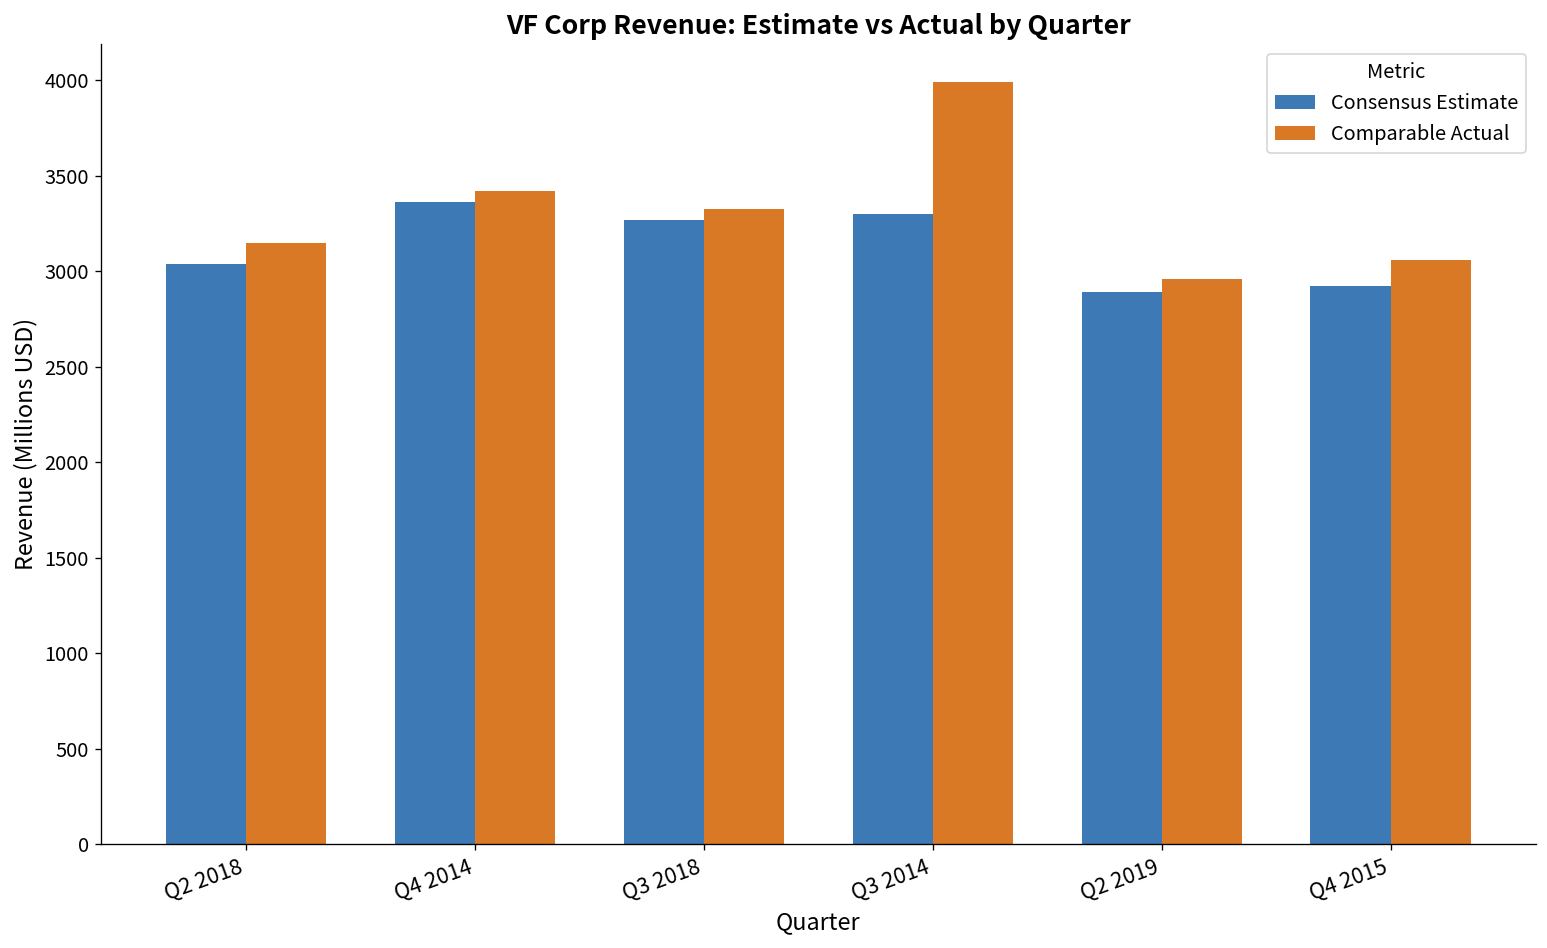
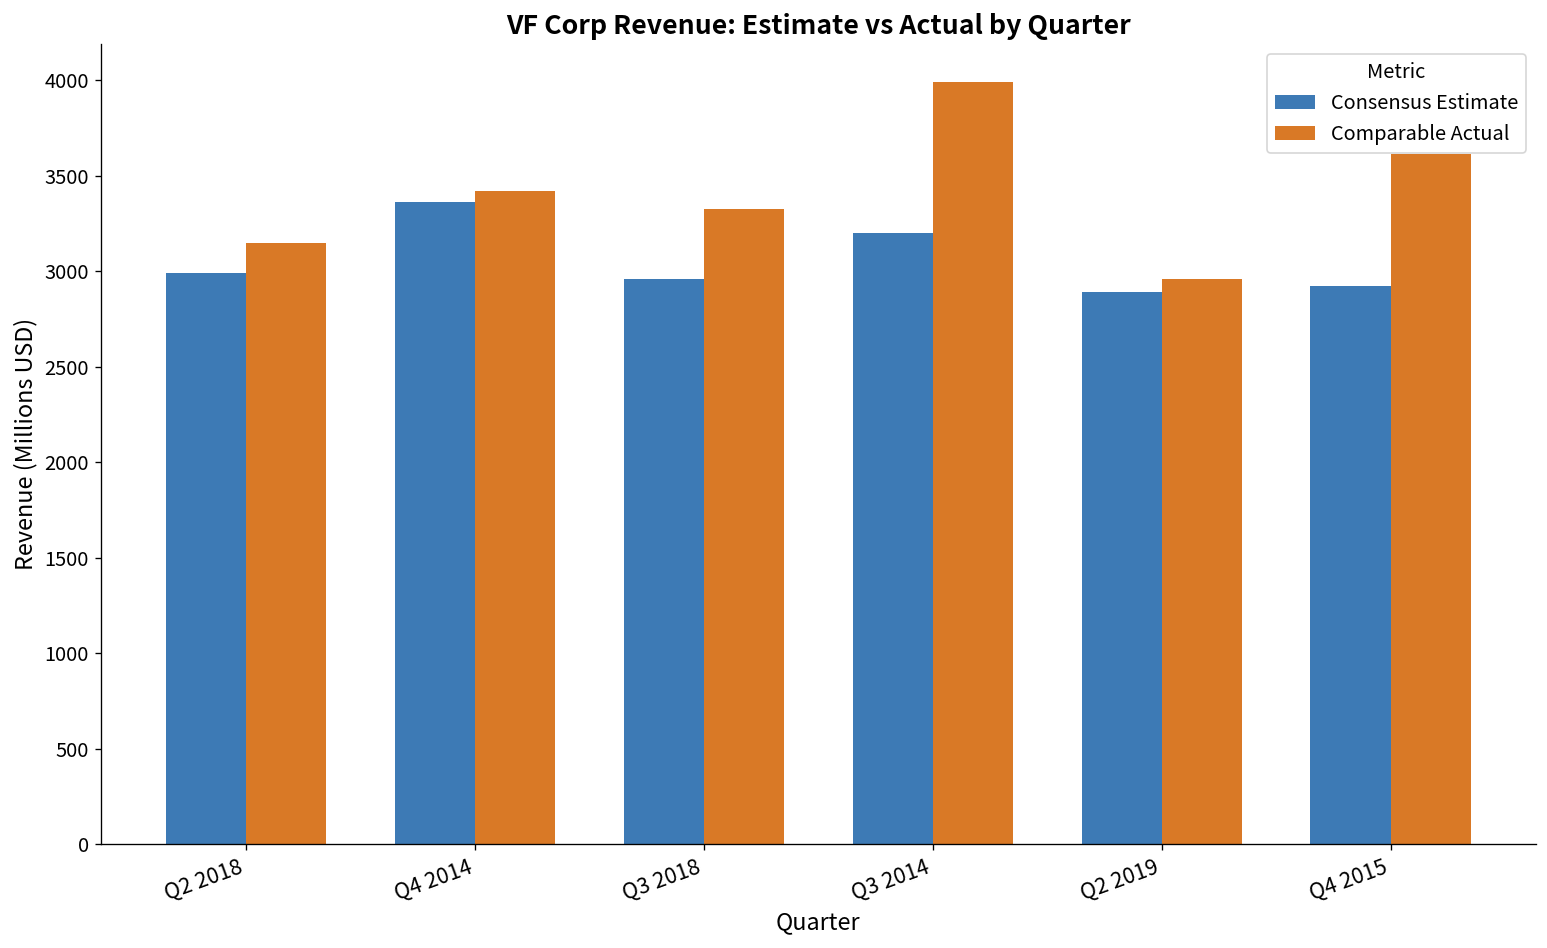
Consensus Estimate, Q2 2018: 3040 -> 2990
Consensus Estimate, Q3 2018: 3270 -> 2960
Consensus Estimate, Q3 2014: 3300 -> 3200
Comparable Actual, Q4 2015: 3060 -> 3610
